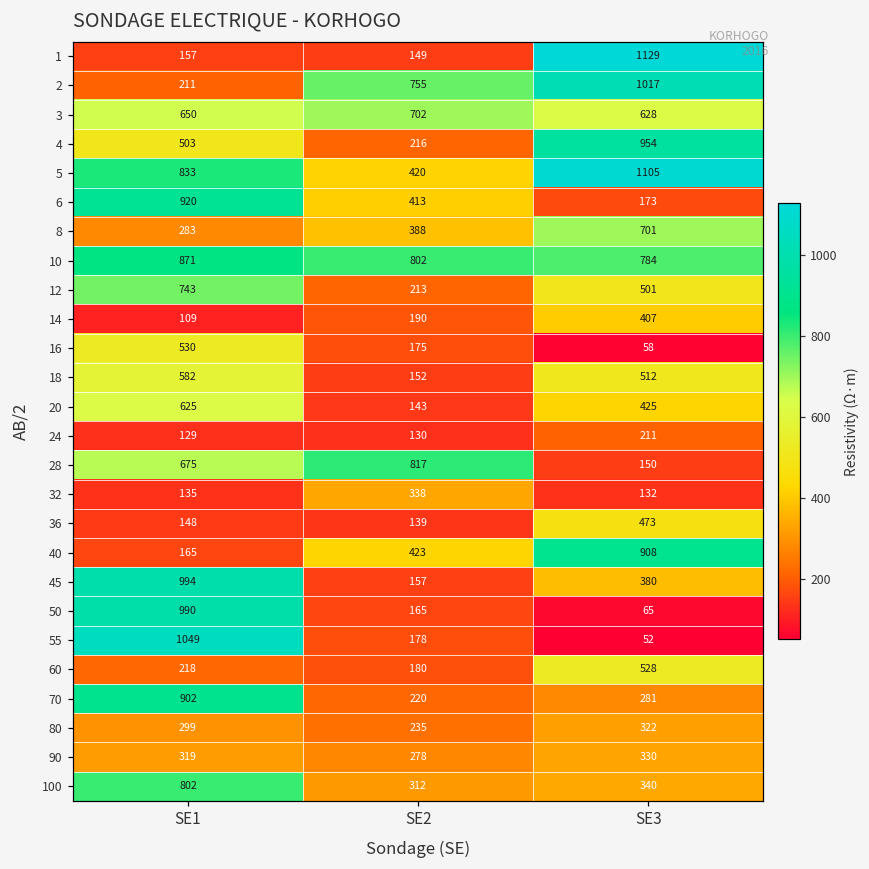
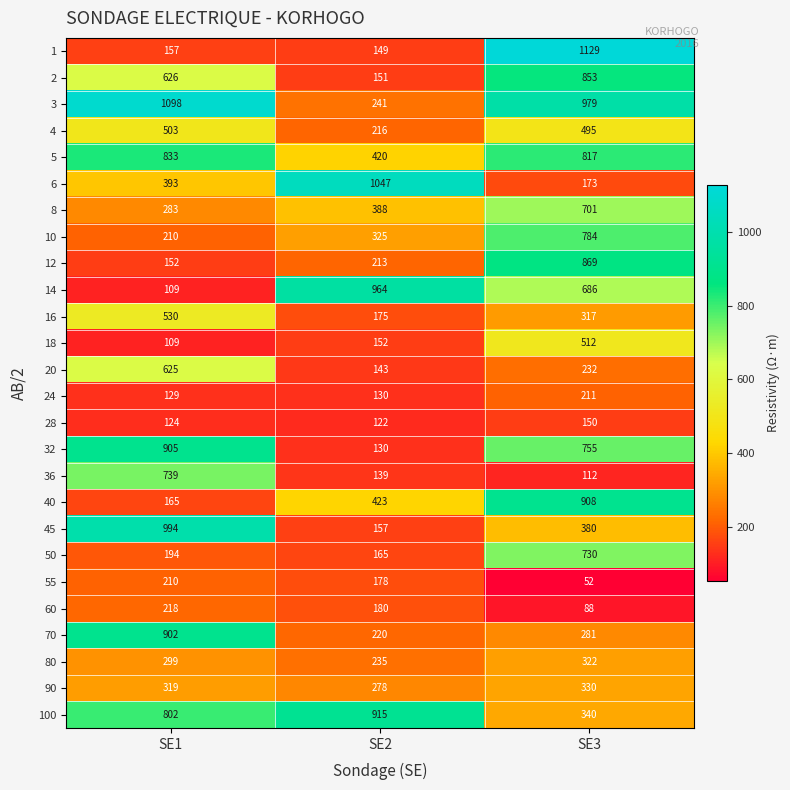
2, SE1: 211 -> 626
2, SE2: 755 -> 151
2, SE3: 1017 -> 853
3, SE1: 650 -> 1098
3, SE2: 702 -> 241
3, SE3: 628 -> 979
4, SE3: 954 -> 495
5, SE3: 1105 -> 817
6, SE1: 920 -> 393
6, SE2: 413 -> 1047
10, SE1: 871 -> 210
10, SE2: 802 -> 325
12, SE1: 743 -> 152
12, SE3: 501 -> 869
14, SE2: 190 -> 964
14, SE3: 407 -> 686
16, SE3: 58 -> 317
18, SE1: 582 -> 109
20, SE3: 425 -> 232
28, SE1: 675 -> 124
28, SE2: 817 -> 122
32, SE1: 135 -> 905
32, SE2: 338 -> 130
32, SE3: 132 -> 755
36, SE1: 148 -> 739
36, SE3: 473 -> 112
50, SE1: 990 -> 194
50, SE3: 65 -> 730
55, SE1: 1049 -> 210
60, SE3: 528 -> 88
100, SE2: 312 -> 915
